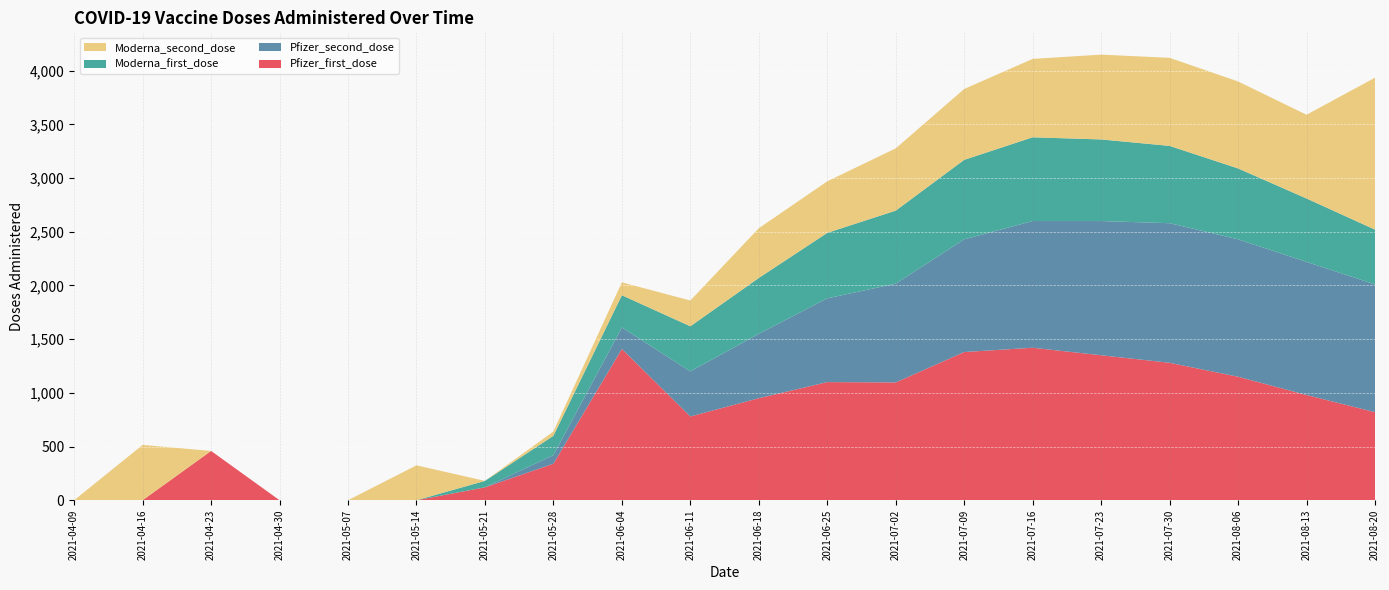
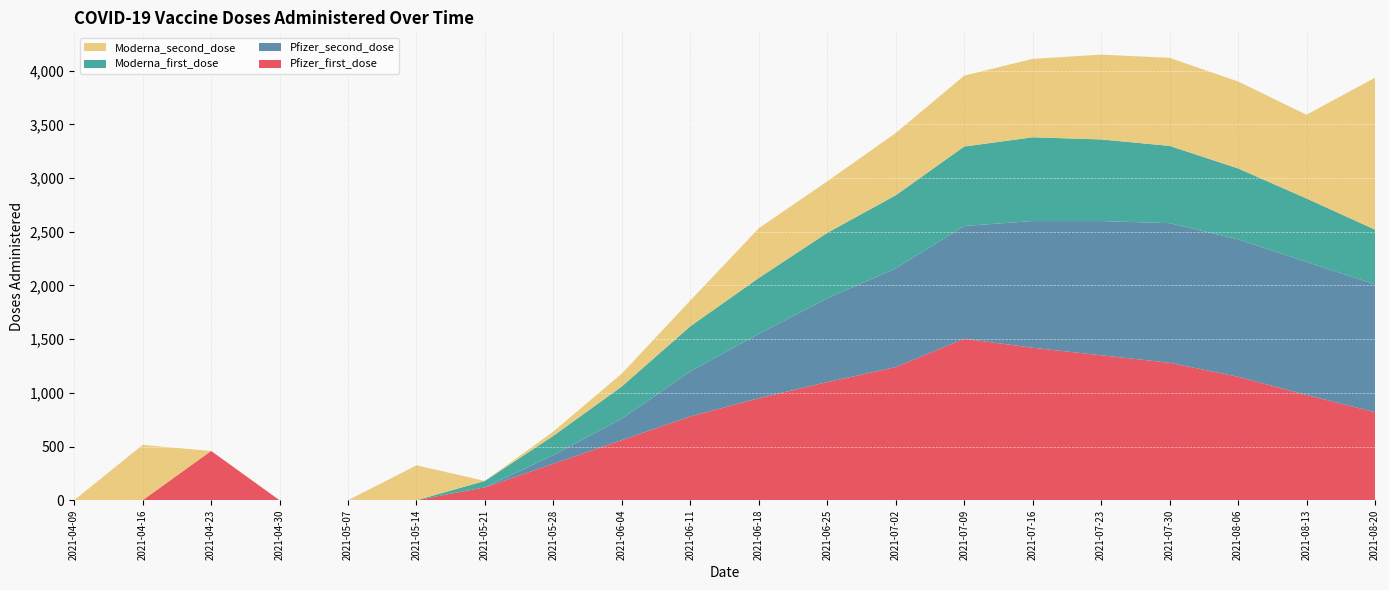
Pfizer_first_dose, 2021-06-04: 1,410 -> 560
Pfizer_first_dose, 2021-07-02: 1,100 -> 1,240
Pfizer_first_dose, 2021-07-09: 1,380 -> 1,500
